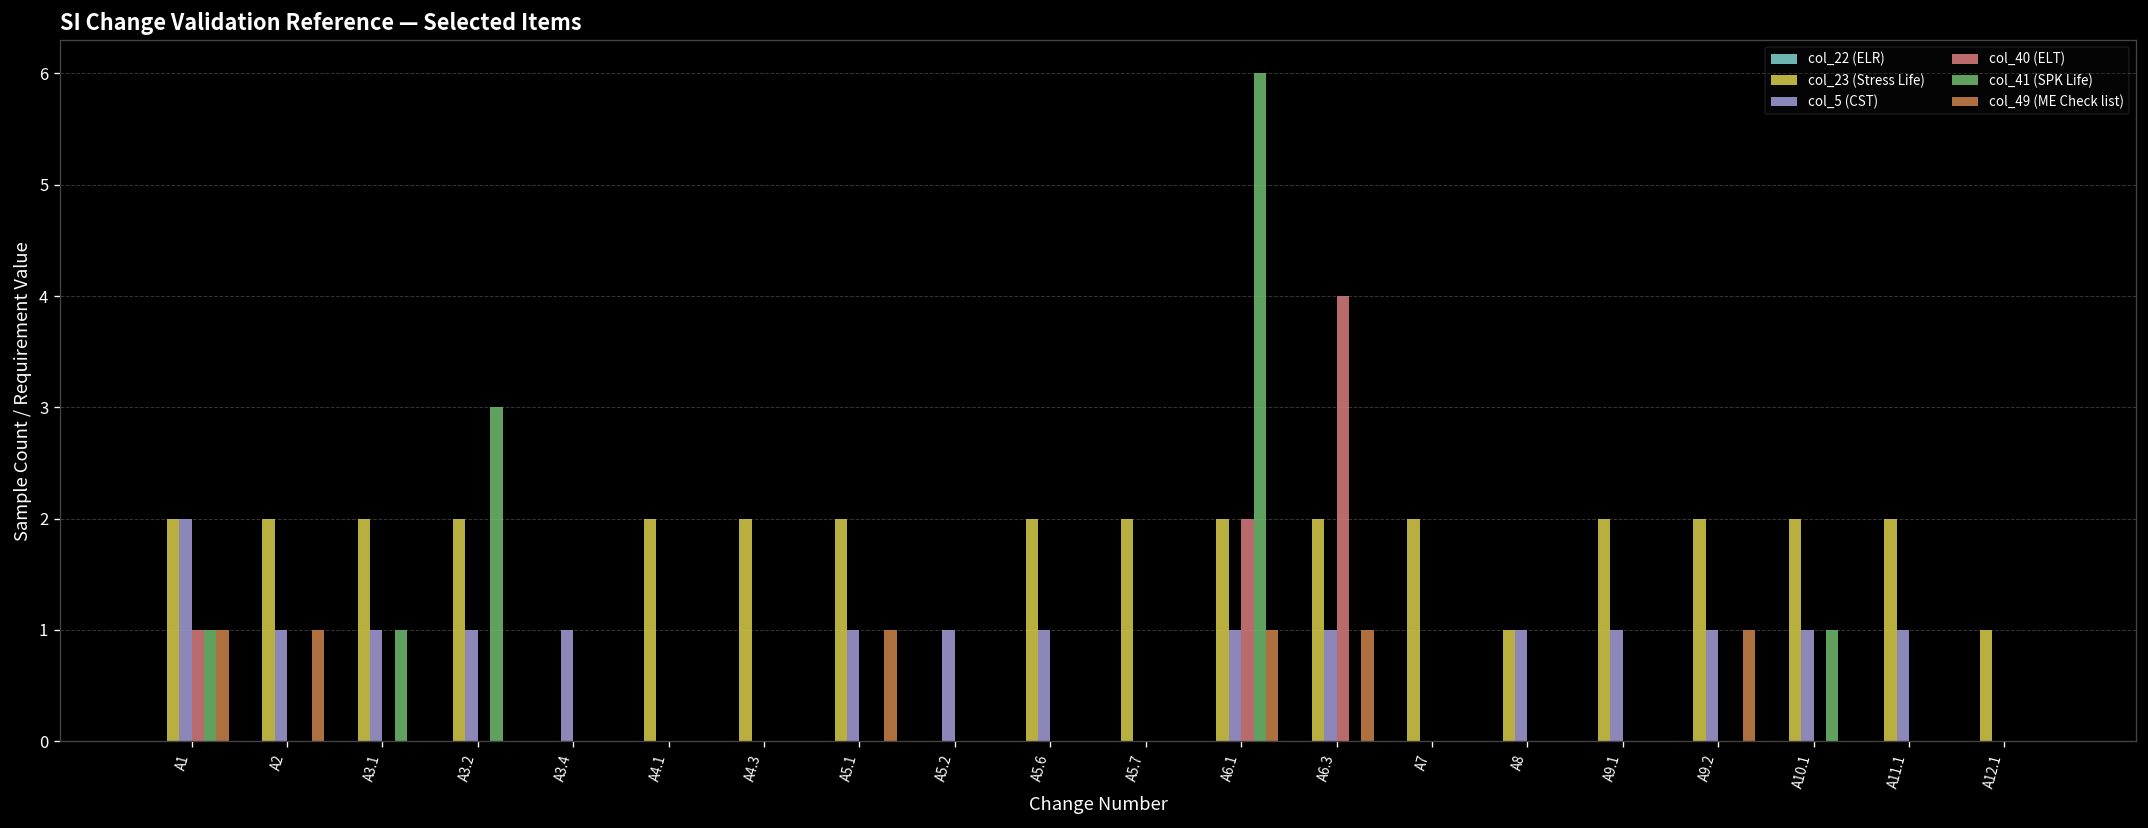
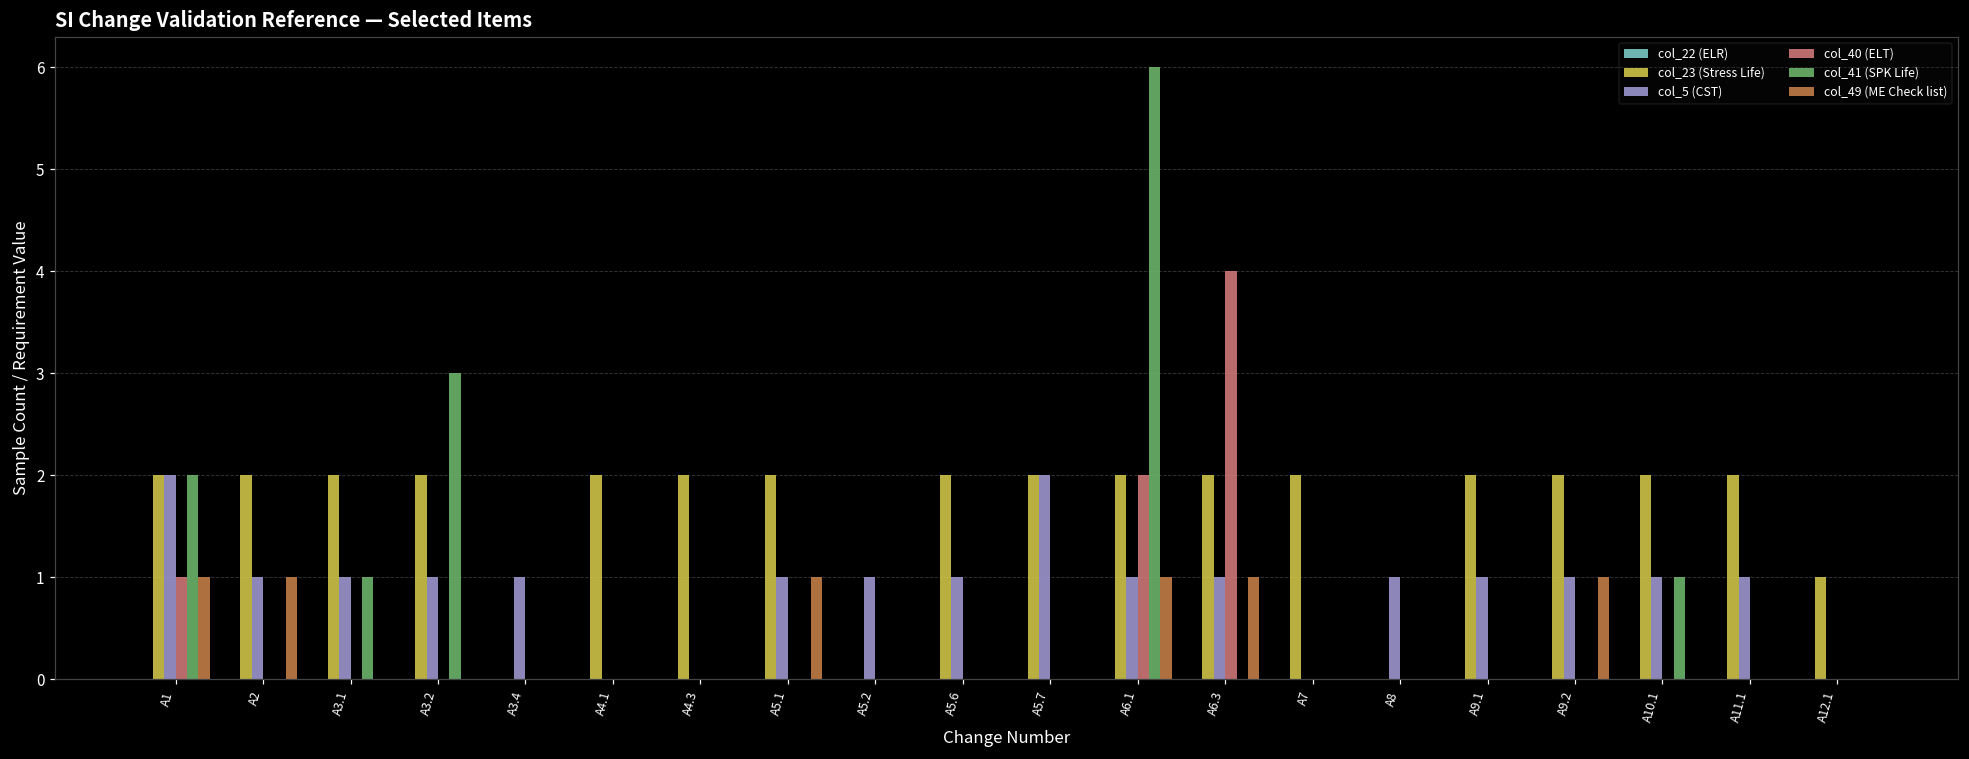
col_41 (SPK Life), A1: 1 -> 2
col_5 (CST), A5.7: 0 -> 2
col_23 (Stress Life), A8: 1 -> 0
